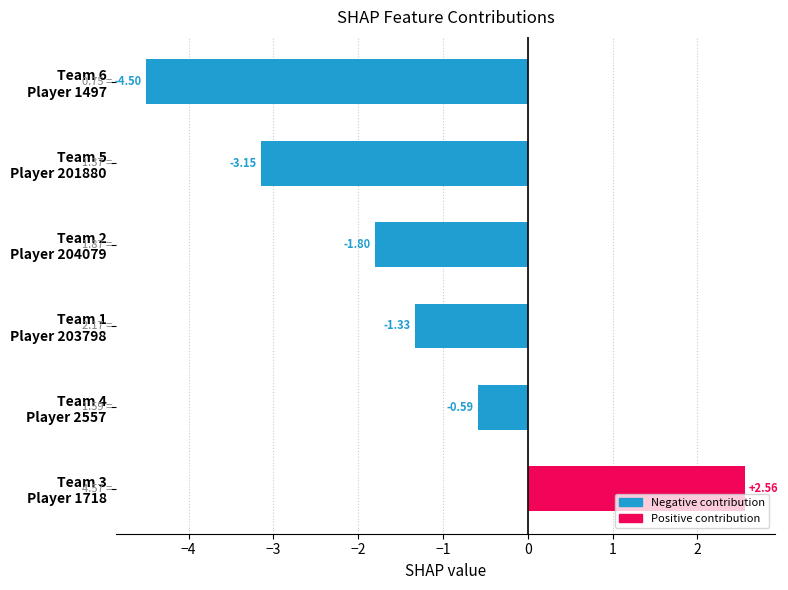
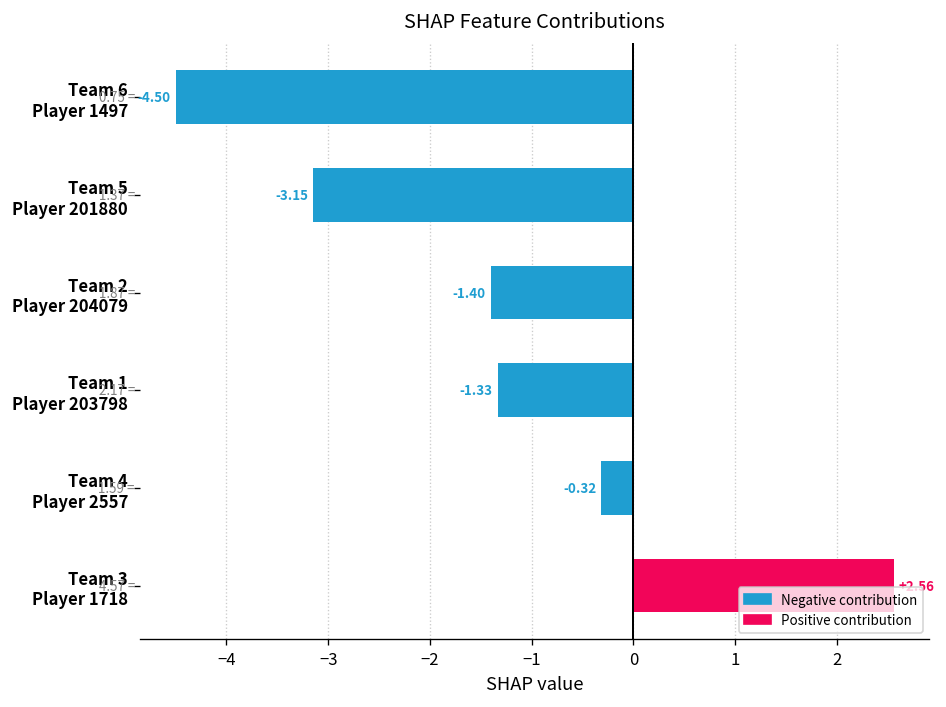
Team 2 Player 204079: -1.80 -> -1.40
Team 4 Player 2557: -0.59 -> -0.32
